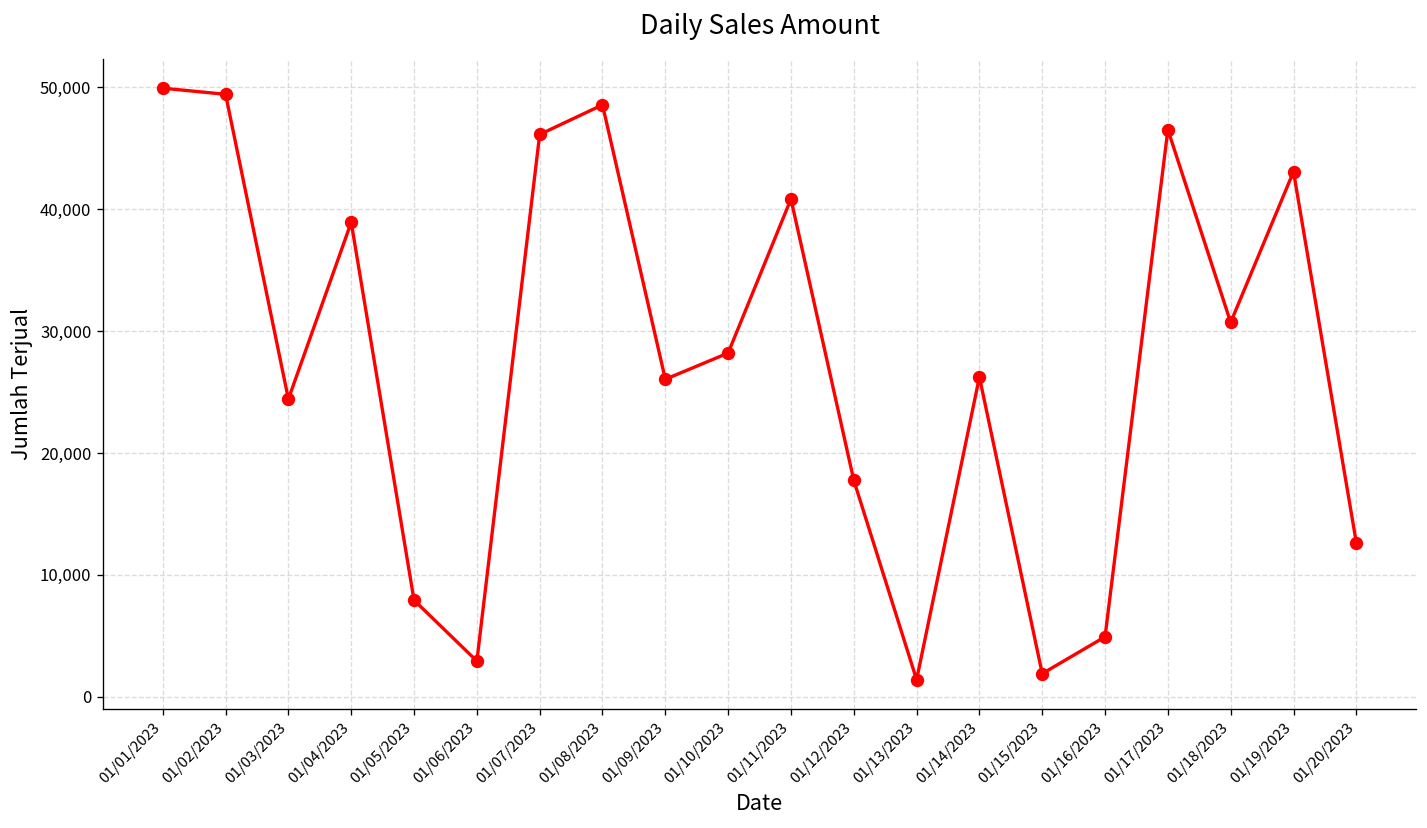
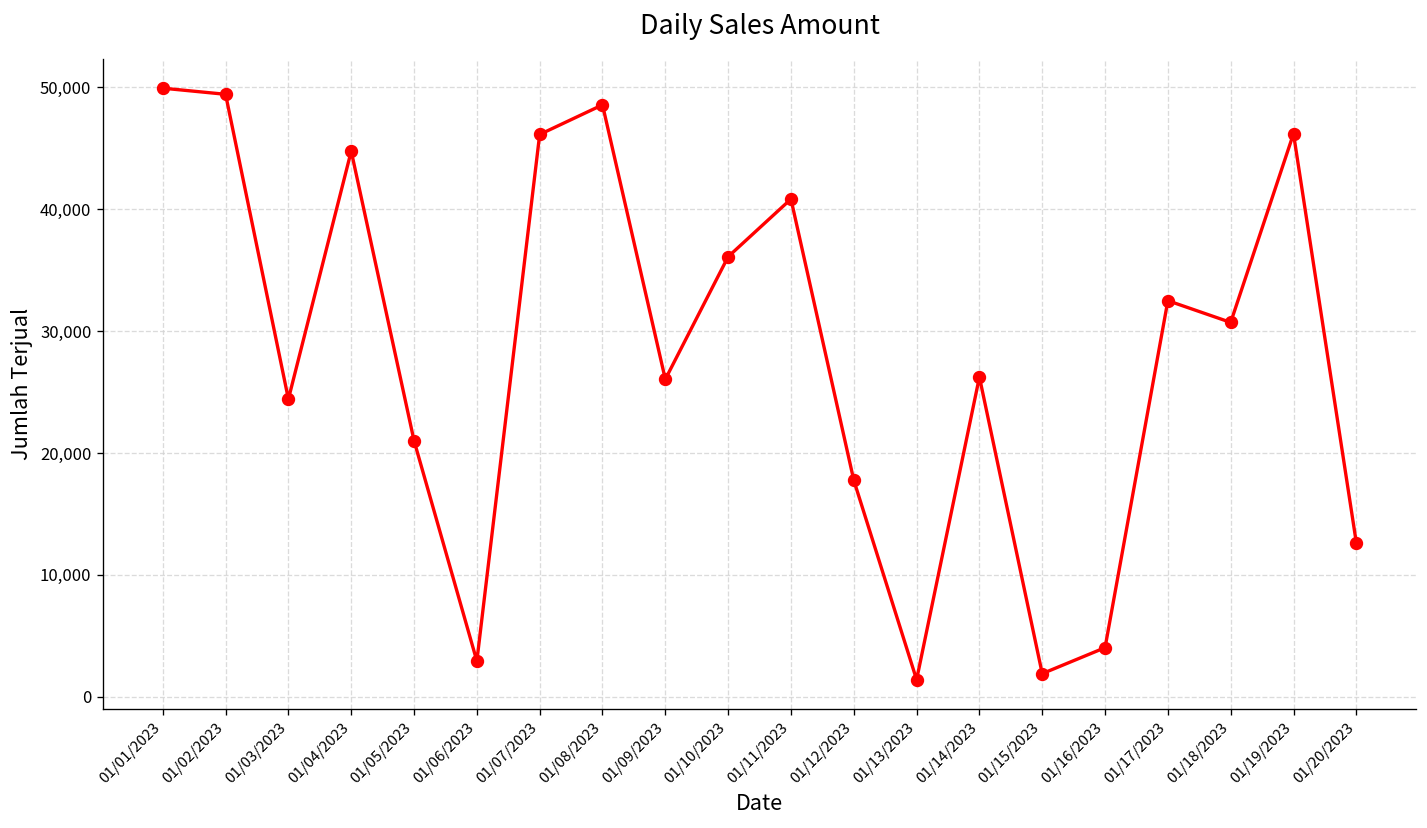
01/04/2023: 38,900 -> 44,800
01/05/2023: 7,900 -> 21,000
01/10/2023: 28,200 -> 36,100
01/16/2023: 4,900 -> 4,000
01/17/2023: 46,500 -> 32,500
01/19/2023: 43,100 -> 46,200
